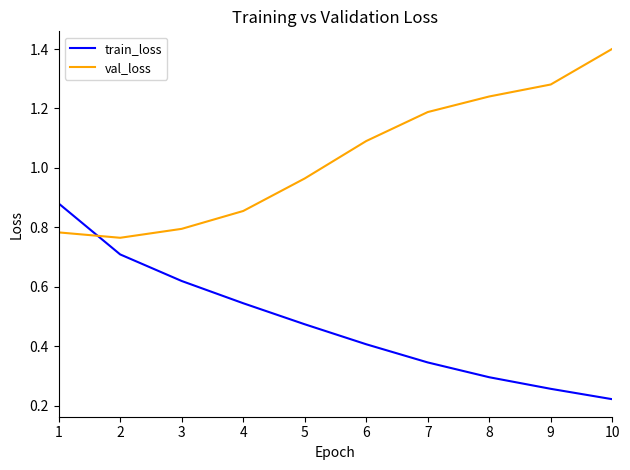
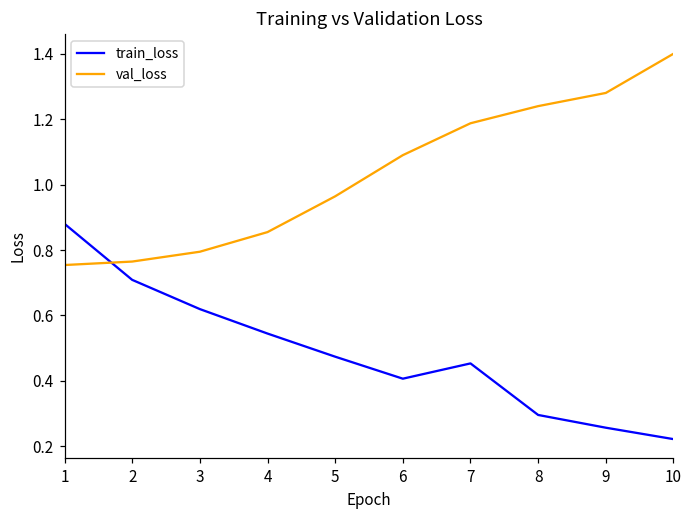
val_loss, 1: 0.78 -> 0.75
train_loss, 7: 0.35 -> 0.45
